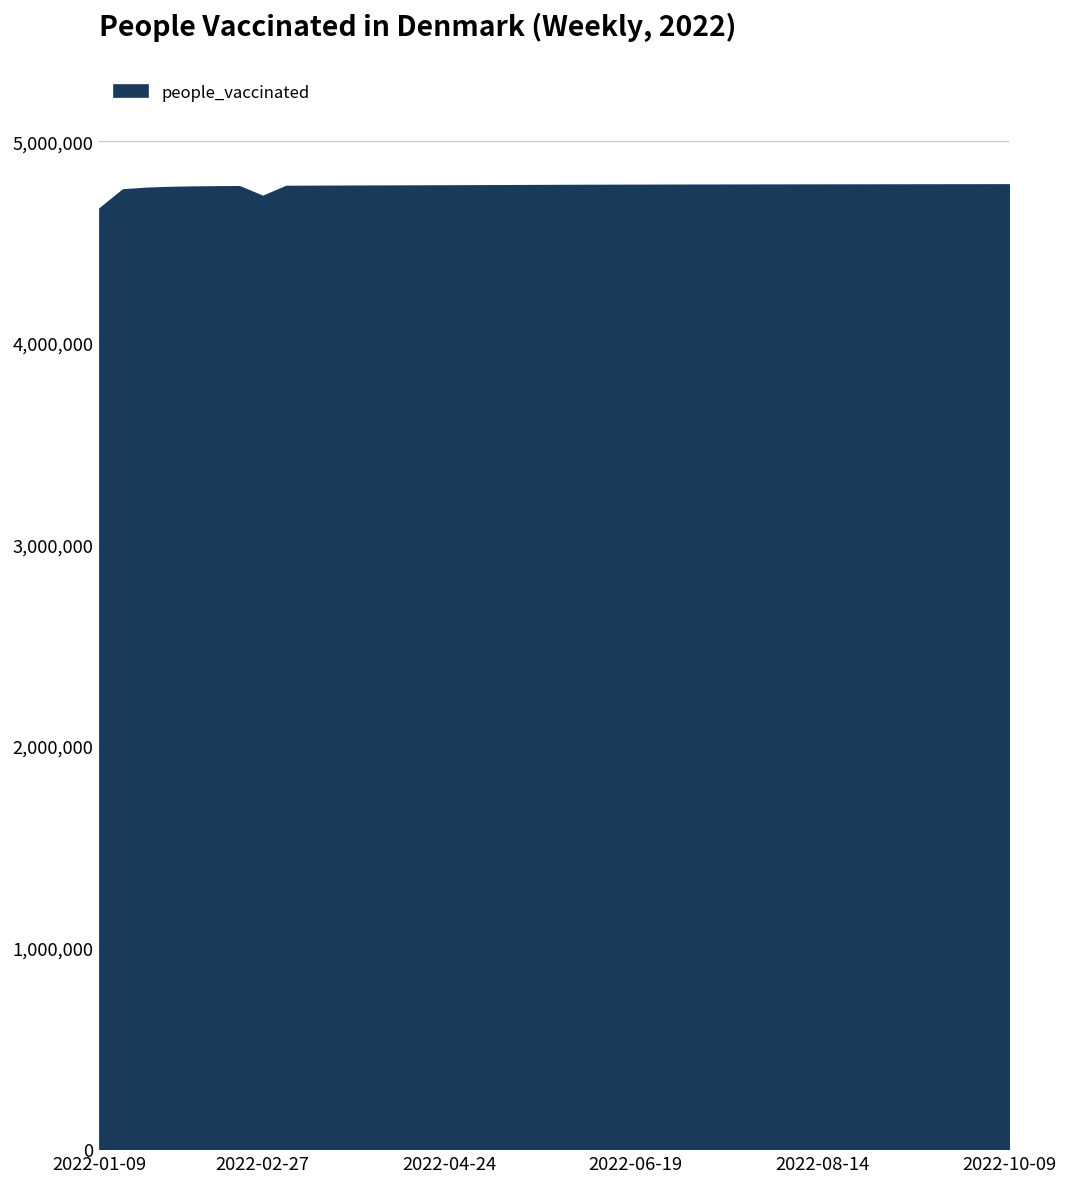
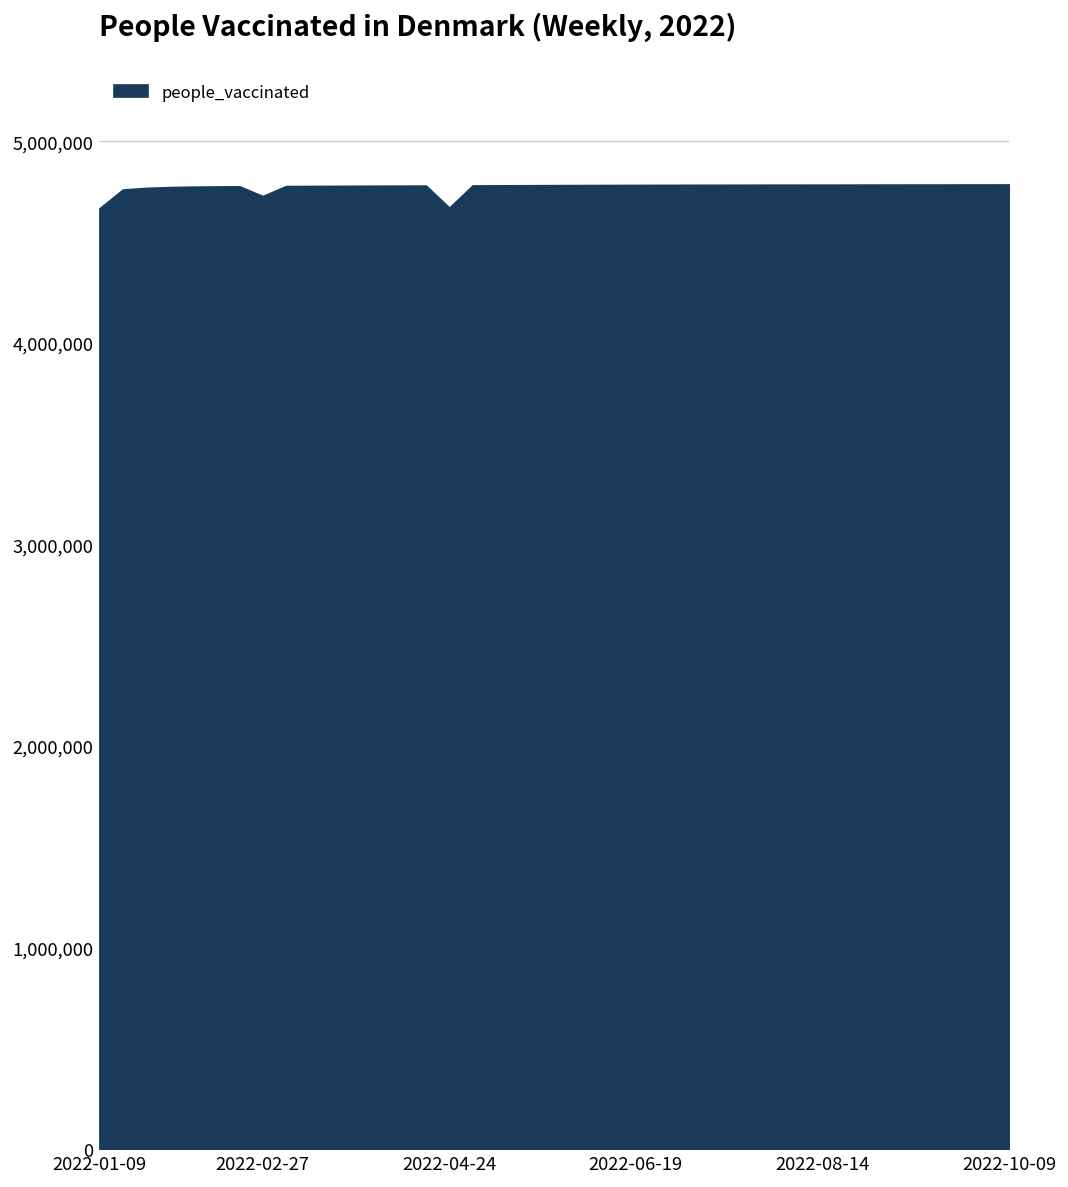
2022-04-24: 4,780,000 -> 4,670,000
